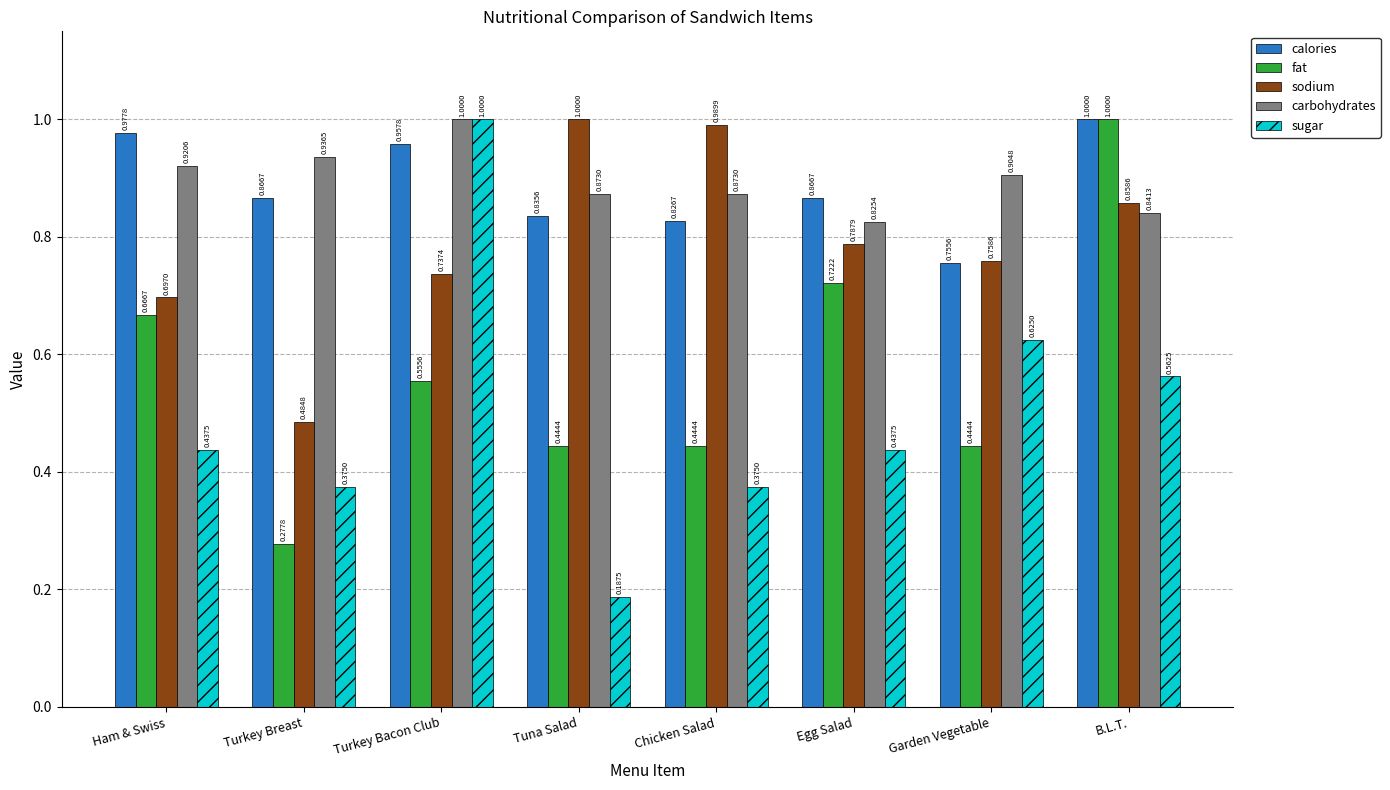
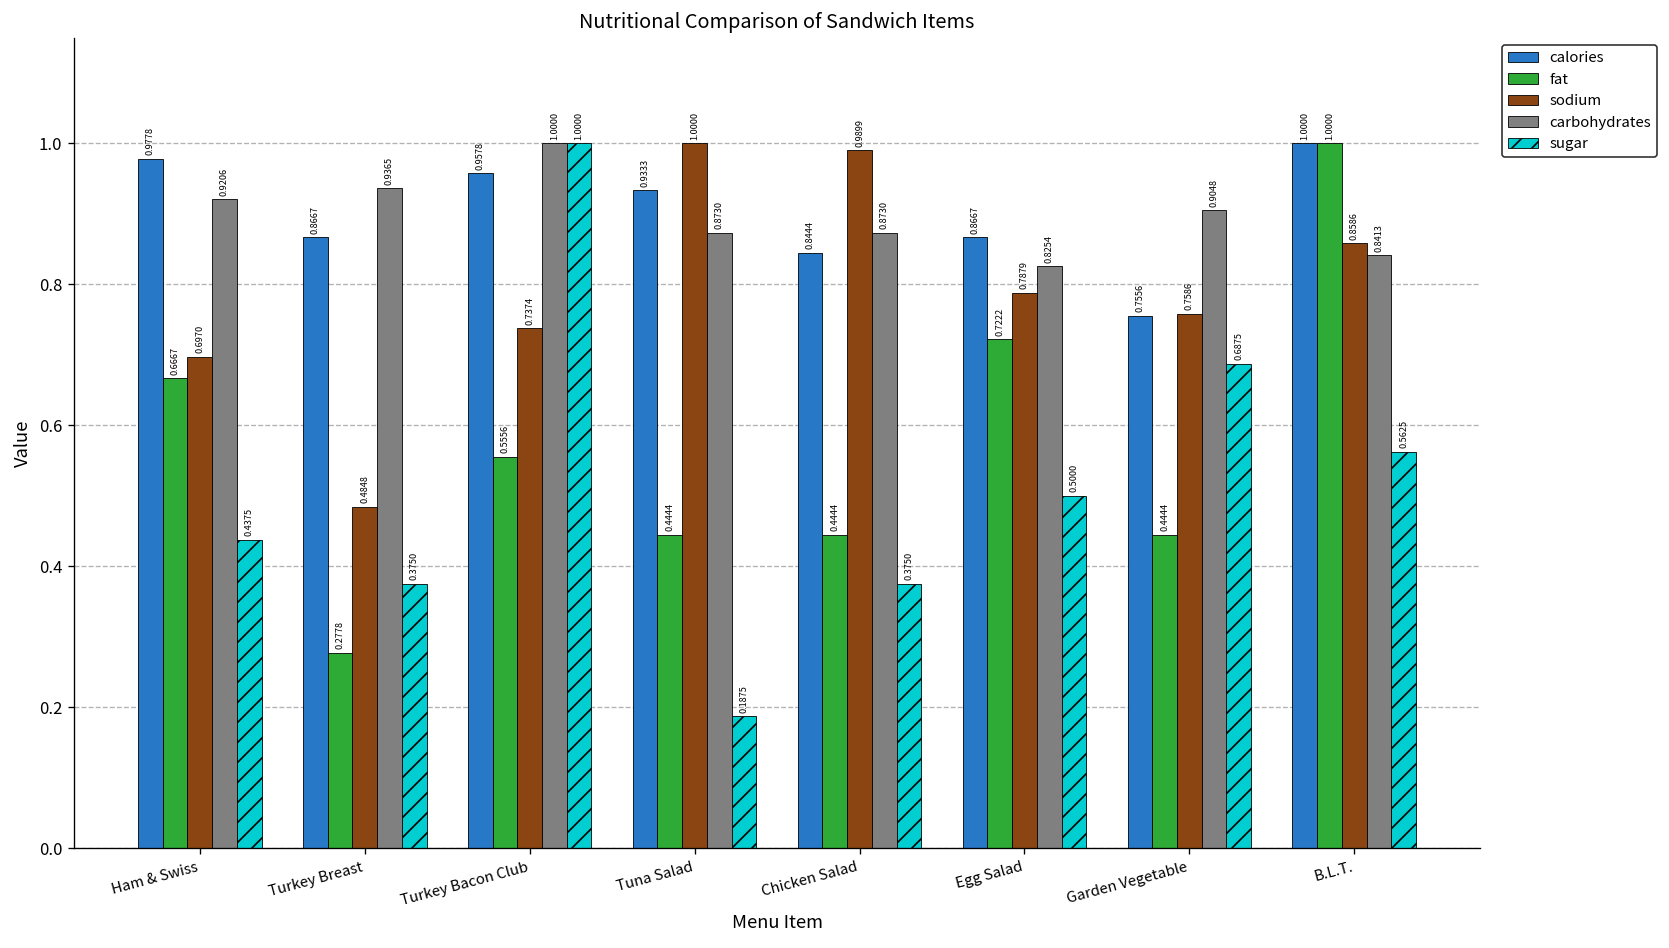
calories, Tuna Salad: 0.8356 -> 0.9333
calories, Chicken Salad: 0.8267 -> 0.8444
sugar, Egg Salad: 0.4375 -> 0.5000
sugar, Garden Vegetable: 0.6250 -> 0.6875
